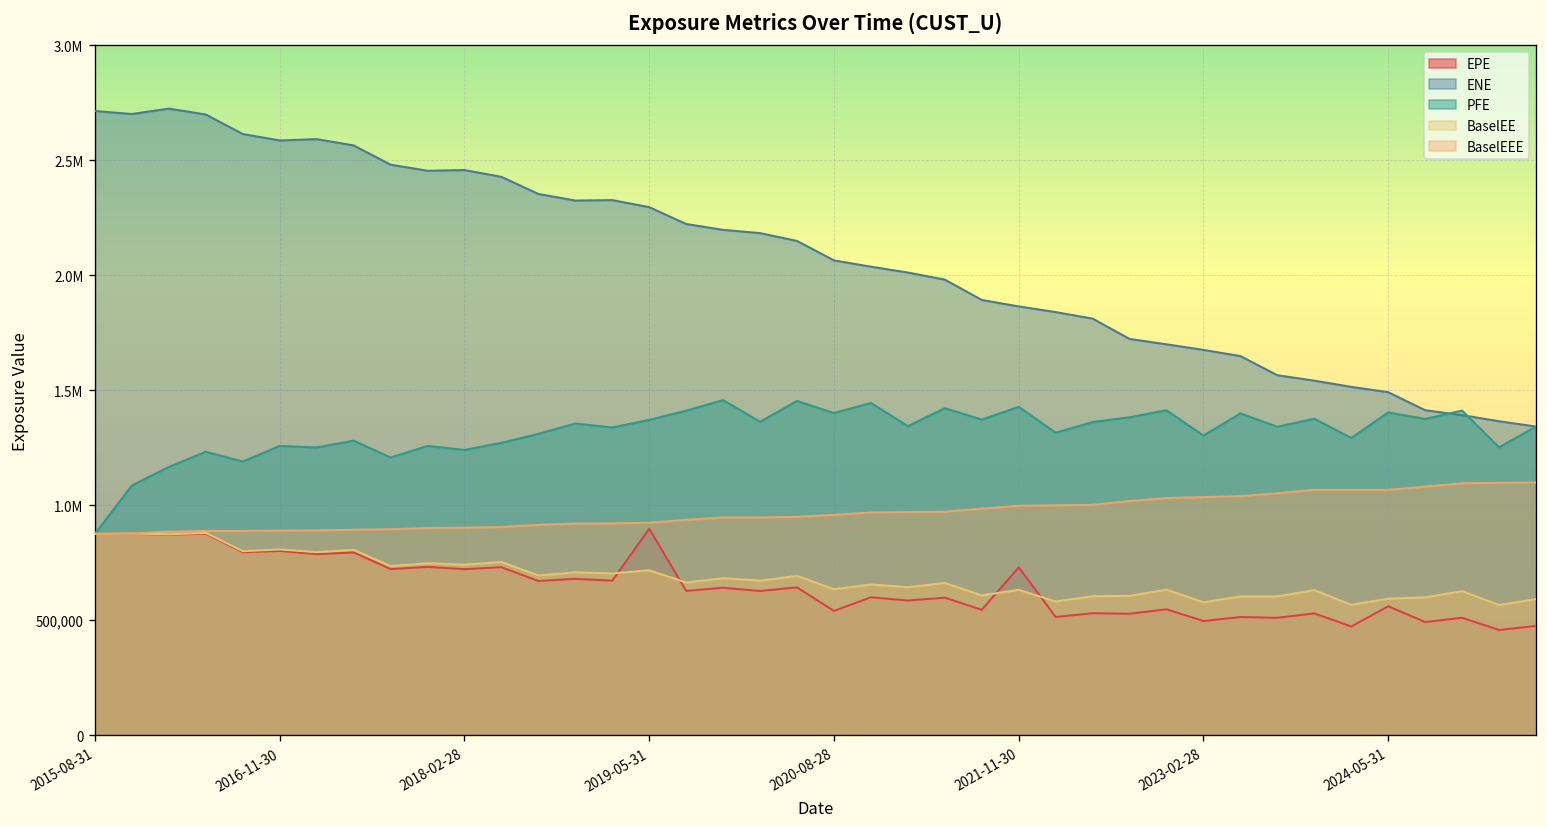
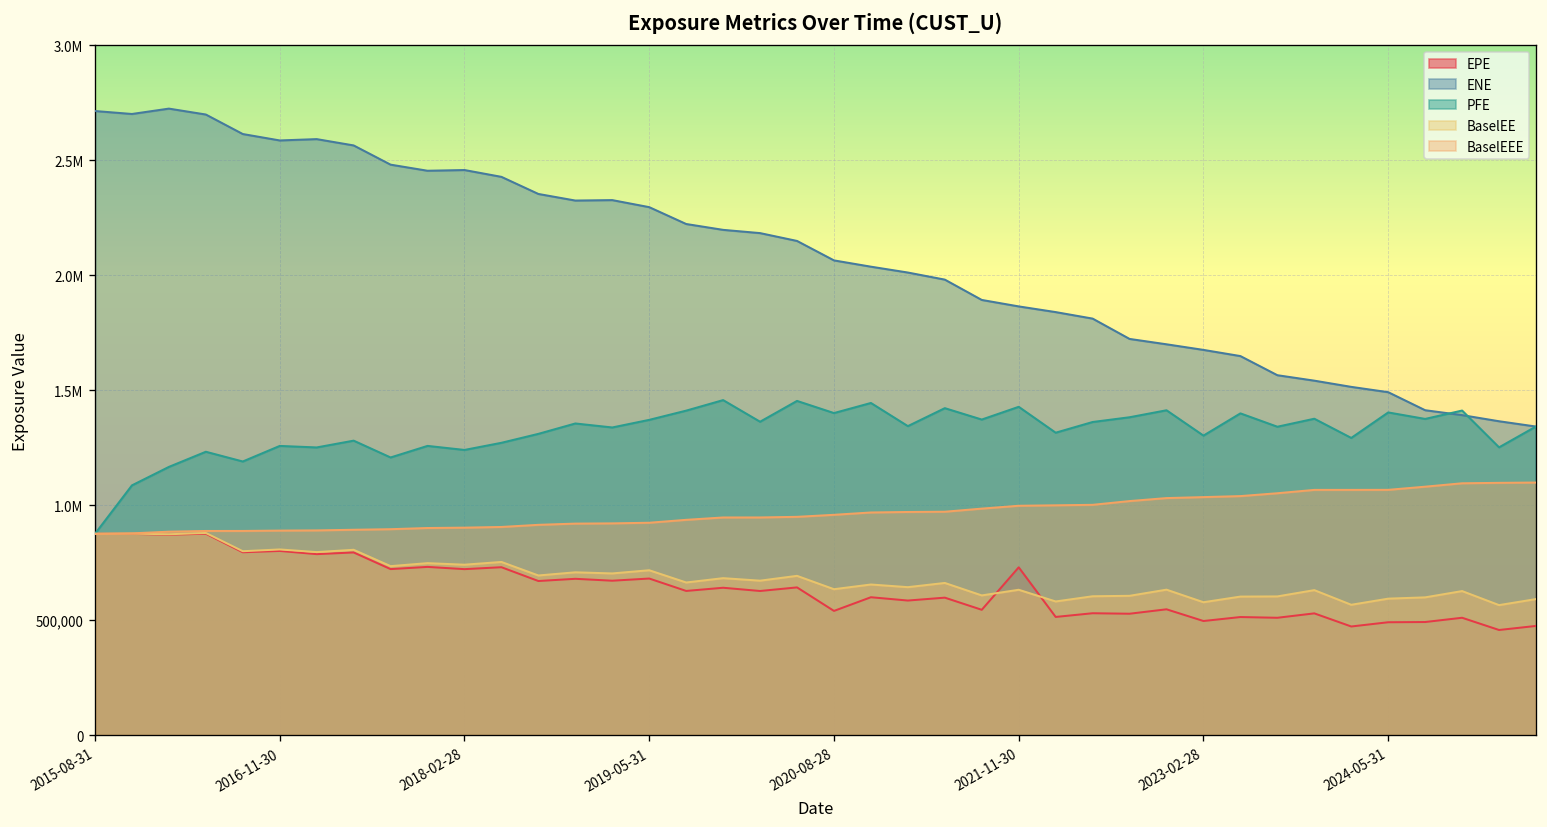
EPE, 2019-05-31: 900,000 -> 680,000
EPE, 2024-05-31: 560,000 -> 490,000
